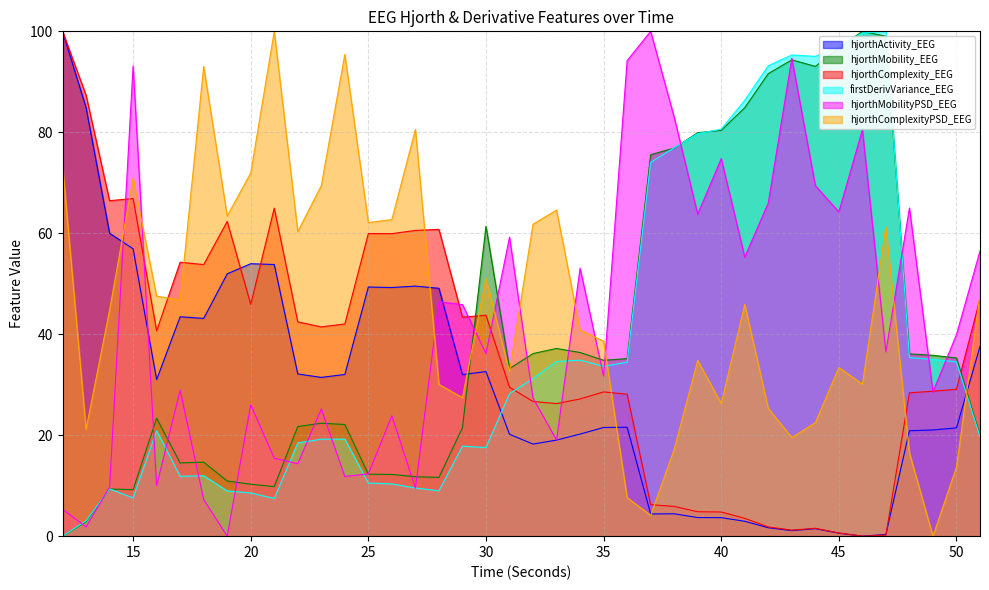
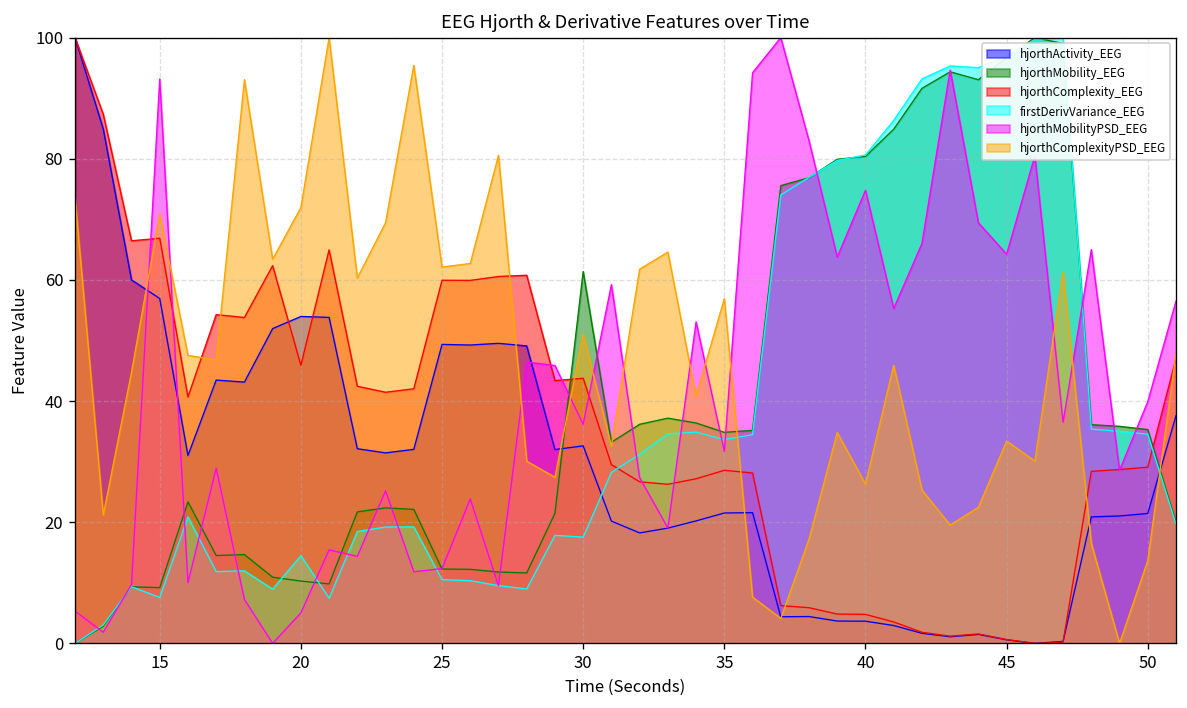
firstDerivVariance_EEG, 20: 9 -> 14
hjorthMobilityPSD_EEG, 20: 26 -> 5
hjorthComplexityPSD_EEG, 35: 39 -> 57
